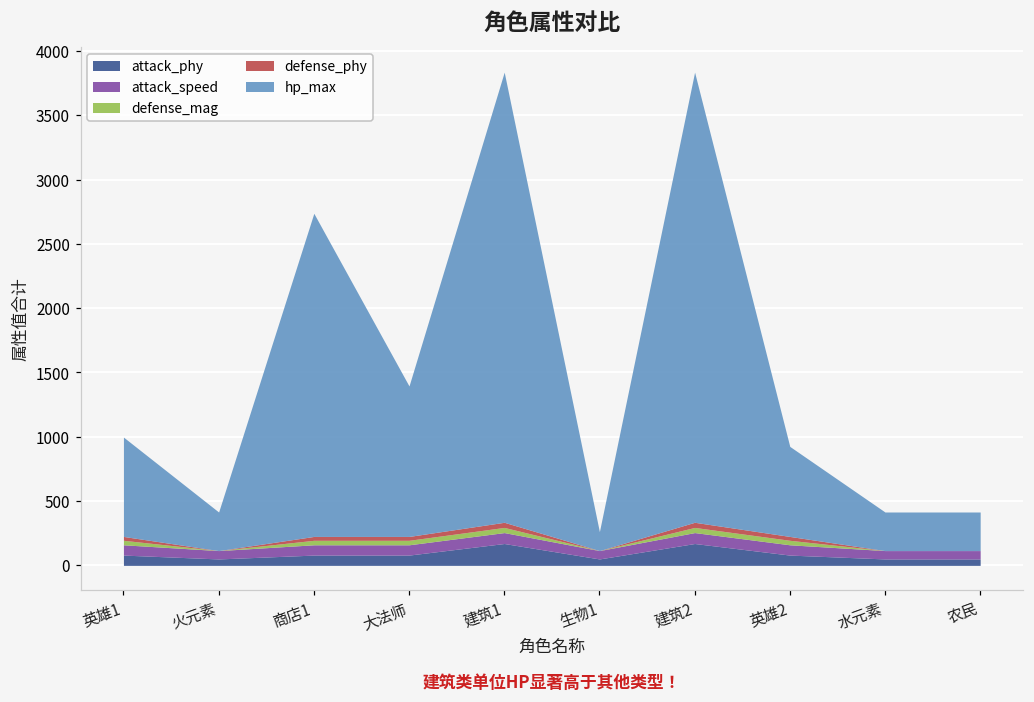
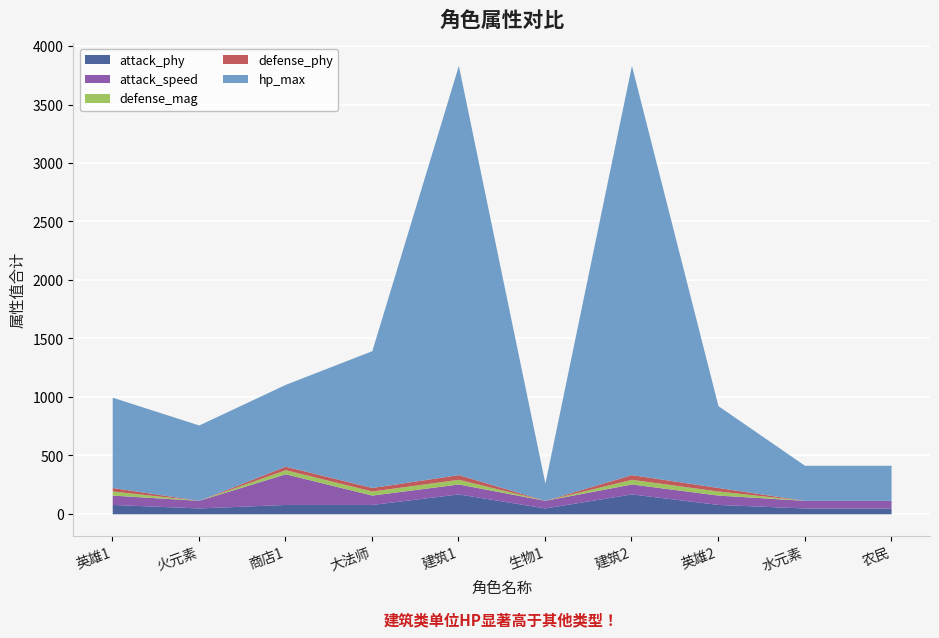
hp_max, 火元素: 300 -> 640
attack_speed, 商店1: 80 -> 260
hp_max, 商店1: 2510 -> 700
